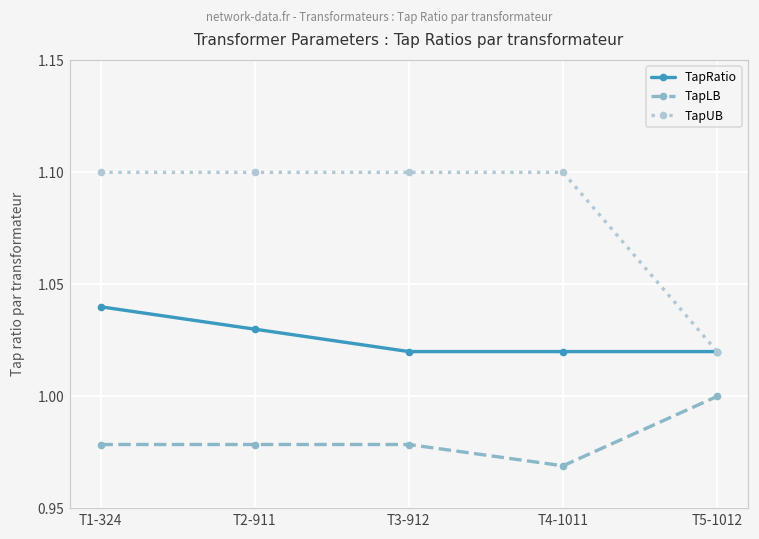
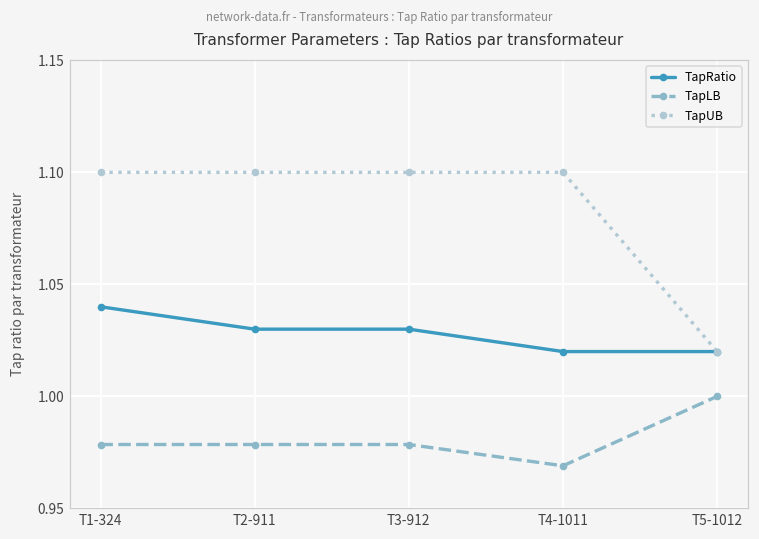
TapRatio, T3-912: 1.02 -> 1.03
